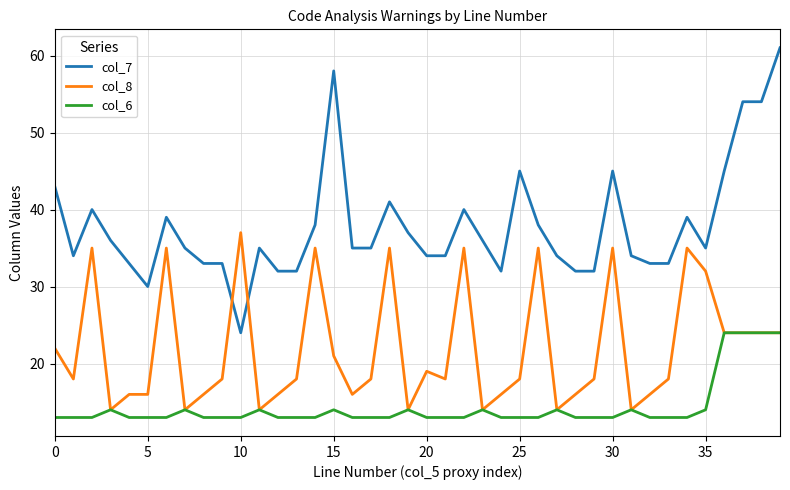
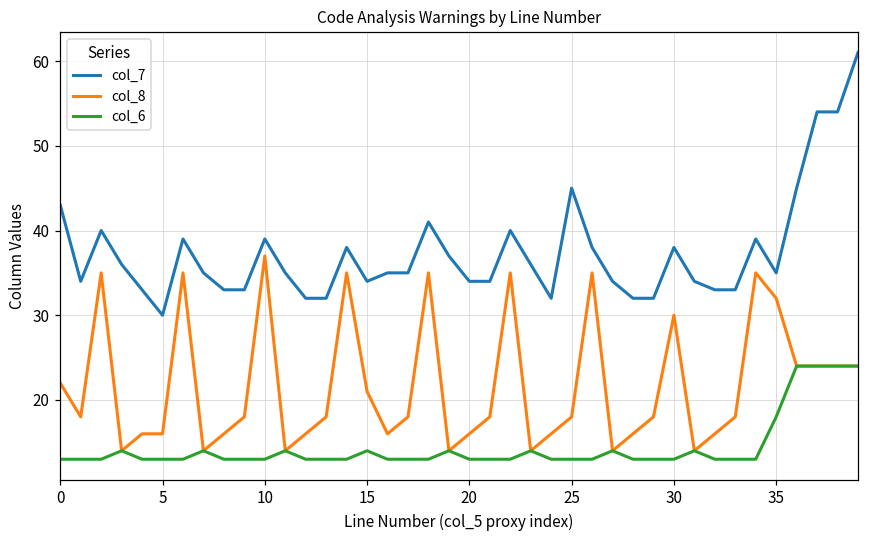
col_7, 10: 24 -> 39
col_7, 15: 58 -> 34
col_8, 20: 19 -> 16
col_7, 30: 45 -> 38
col_8, 30: 35 -> 30
col_6, 35: 14 -> 18
